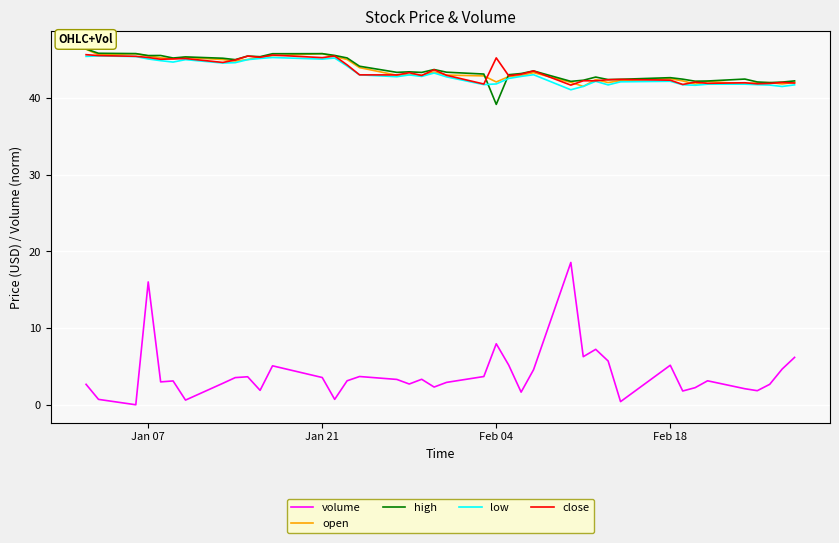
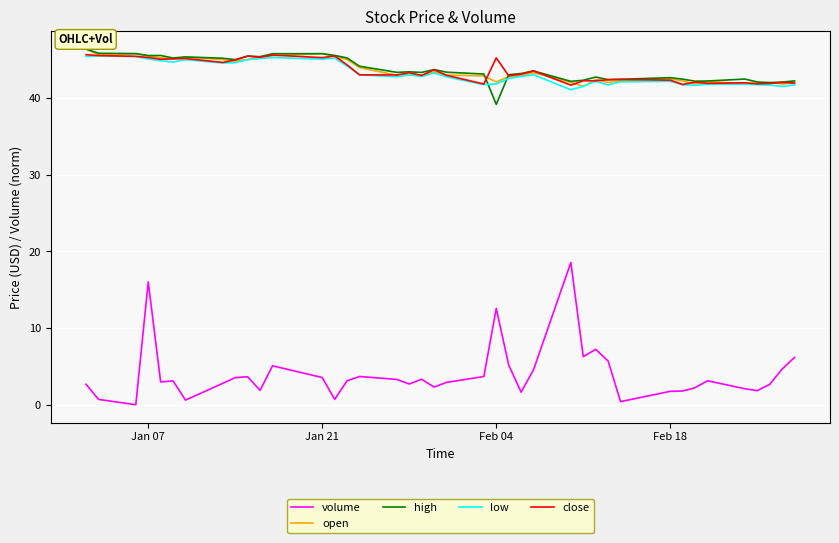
volume, Feb 04: 8 -> 13
volume, Feb 18: 5 -> 2
